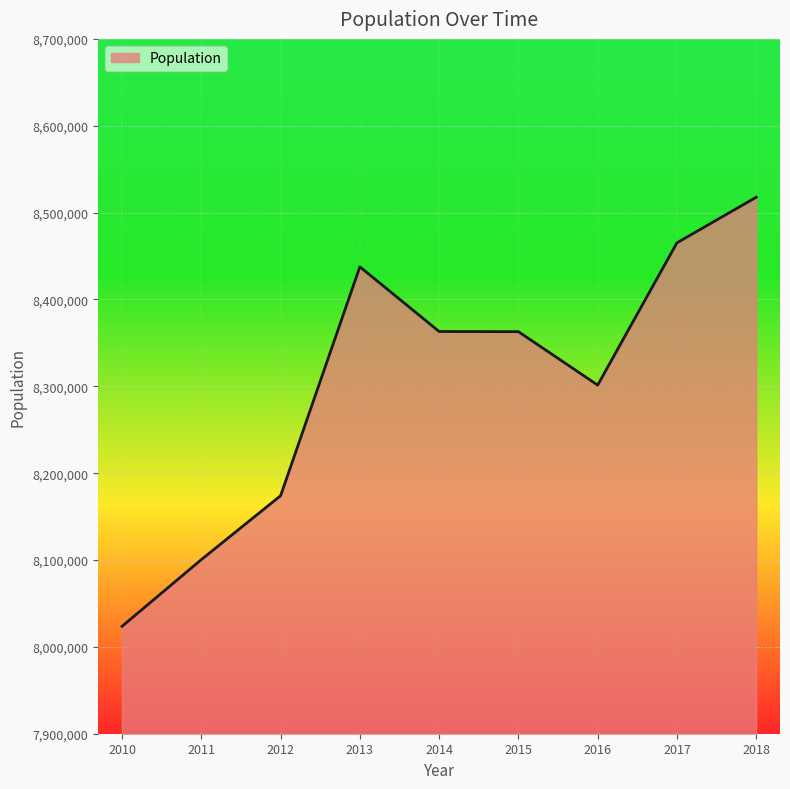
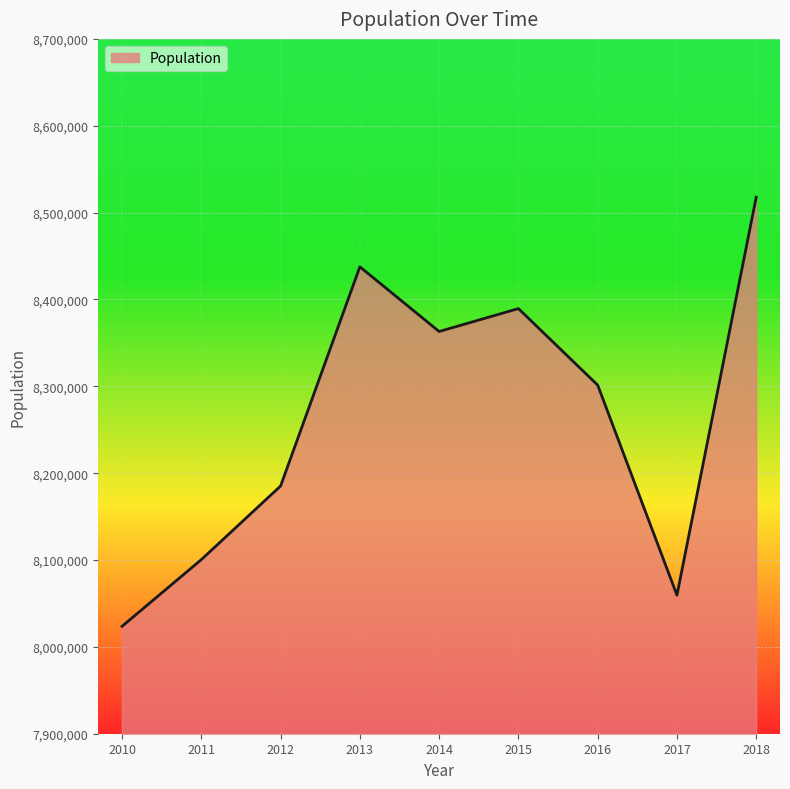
2012: 8,170,000 -> 8,190,000
2015: 8,360,000 -> 8,390,000
2017: 8,470,000 -> 8,060,000
